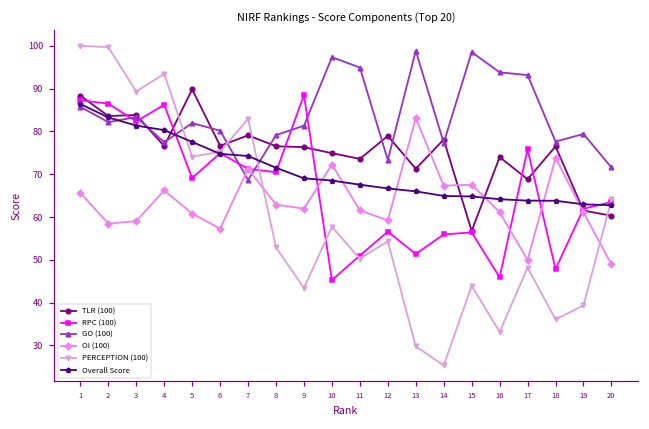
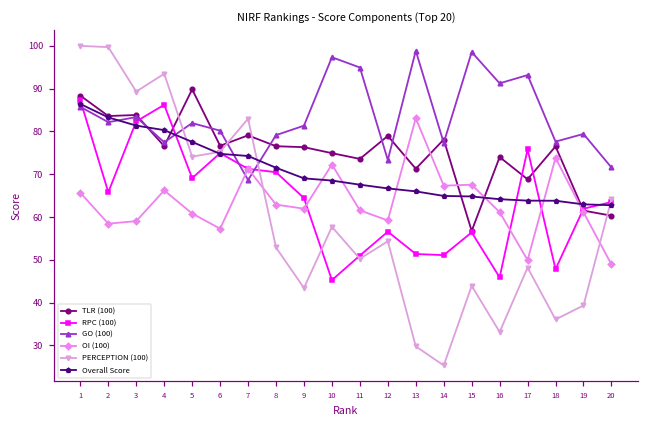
RPC (100), 2: 87 -> 66
RPC (100), 9: 89 -> 64
RPC (100), 14: 56 -> 51
GO (100), 16: 94 -> 91
